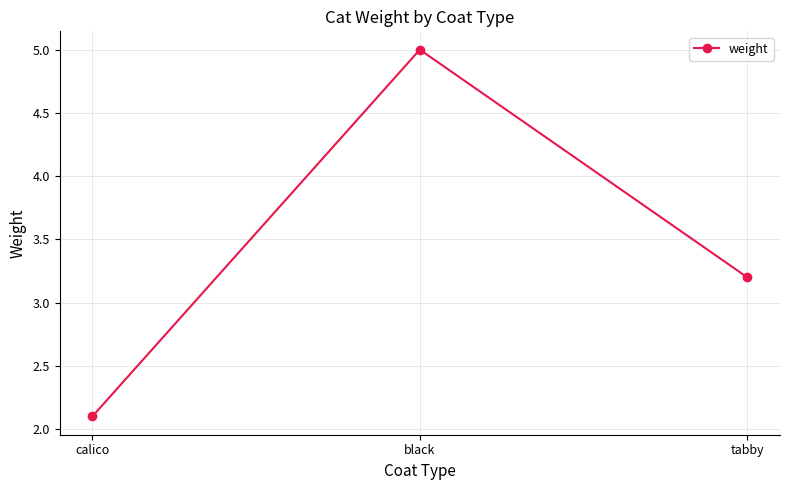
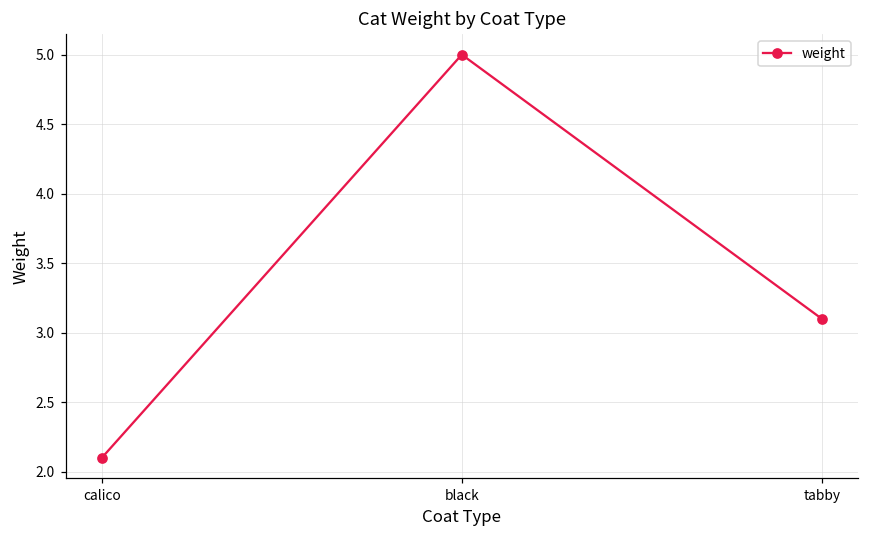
tabby: 3.2 -> 3.1
